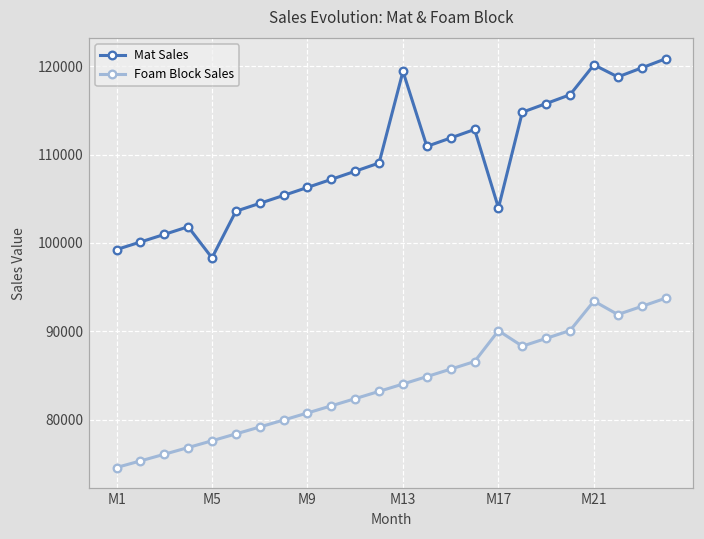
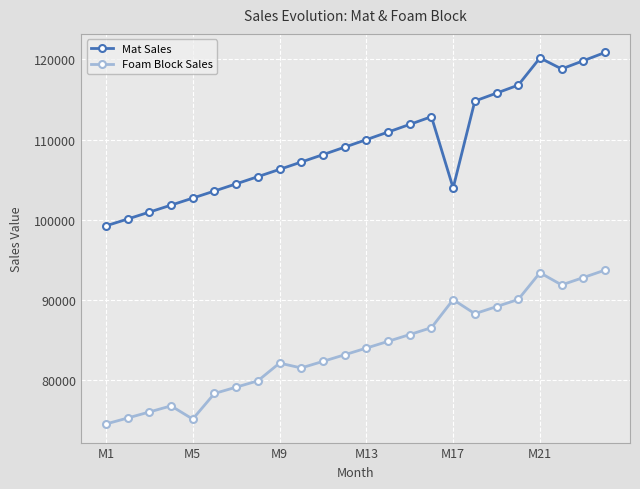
Mat Sales, M5: 98000 -> 103000
Foam Block Sales, M5: 78000 -> 75000
Foam Block Sales, M9: 81000 -> 82000
Mat Sales, M13: 119000 -> 110000
